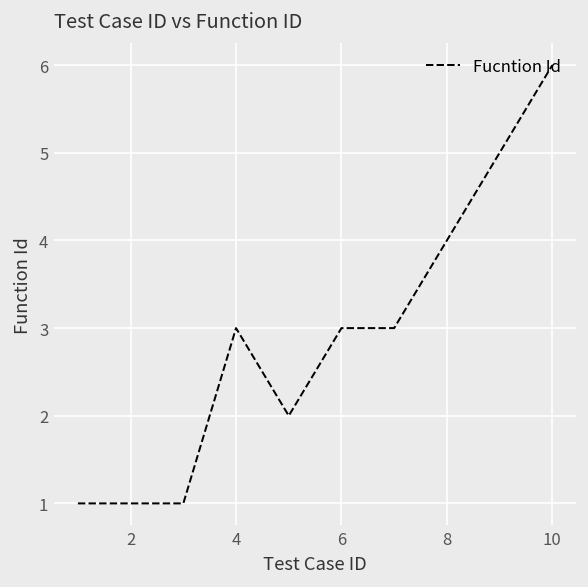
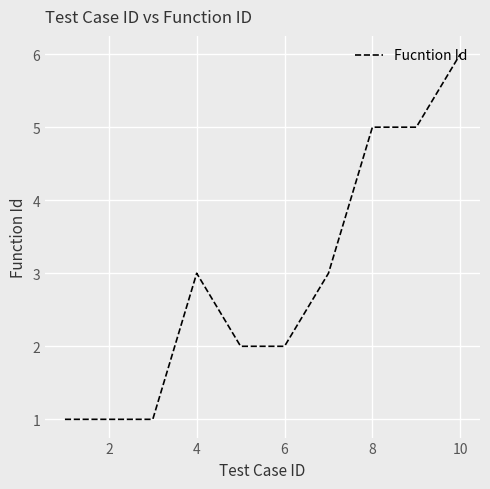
6: 3 -> 2
8: 4 -> 5
